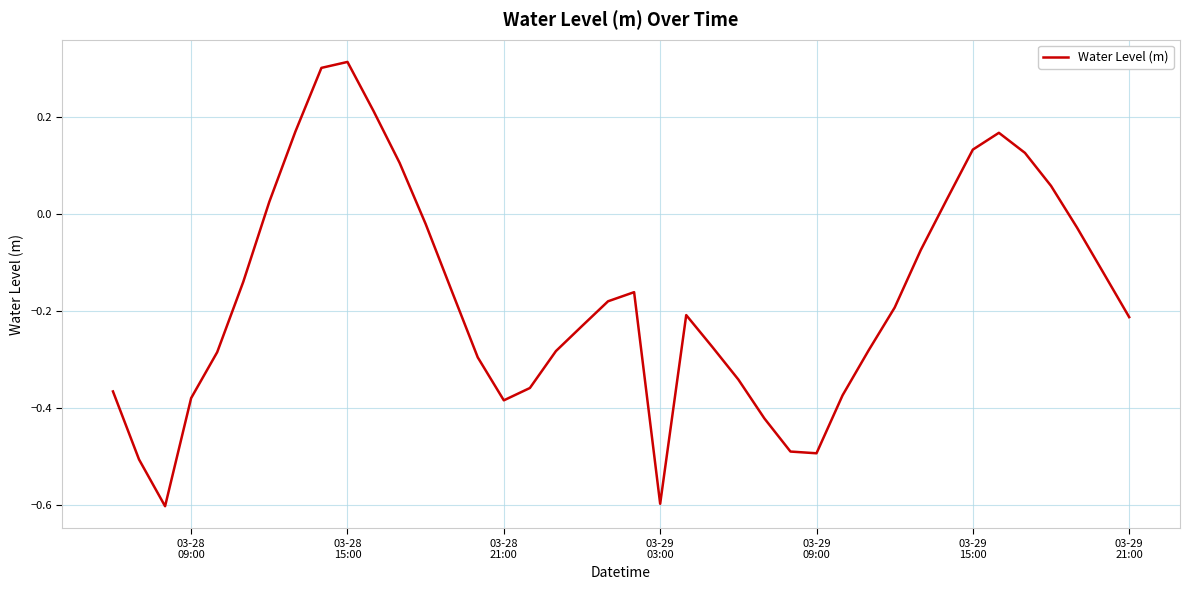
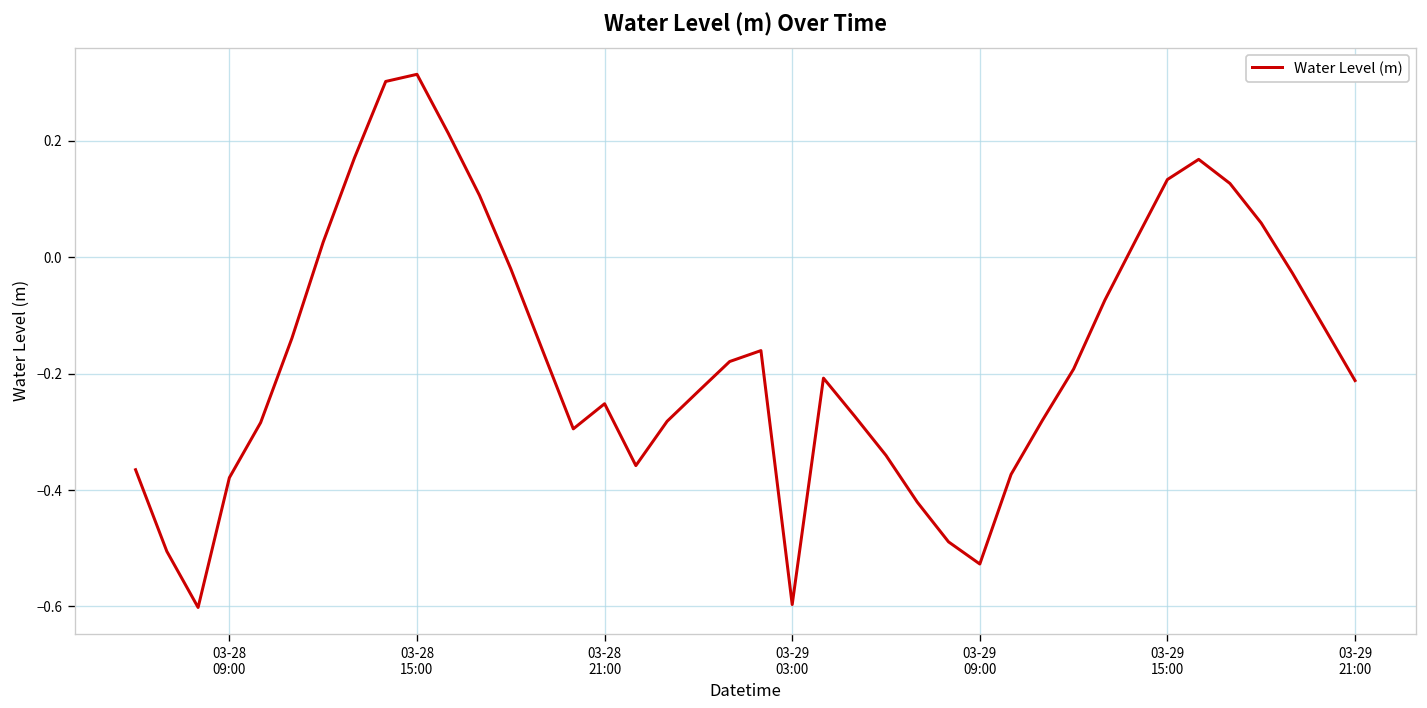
03-28 21:00: -0.38 -> -0.25
03-29 09:00: -0.49 -> -0.53
